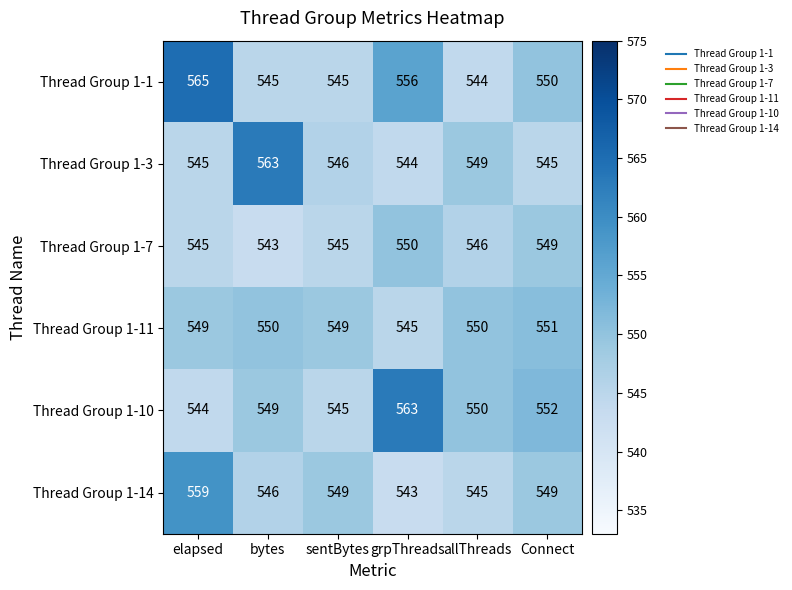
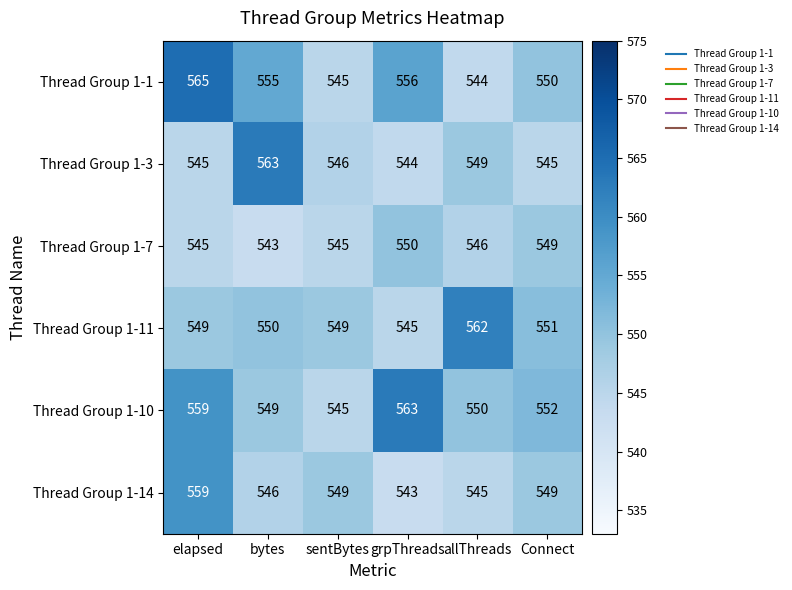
Thread Group 1-1, bytes: 545 -> 555
Thread Group 1-11, allThreads: 550 -> 562
Thread Group 1-10, elapsed: 544 -> 559
